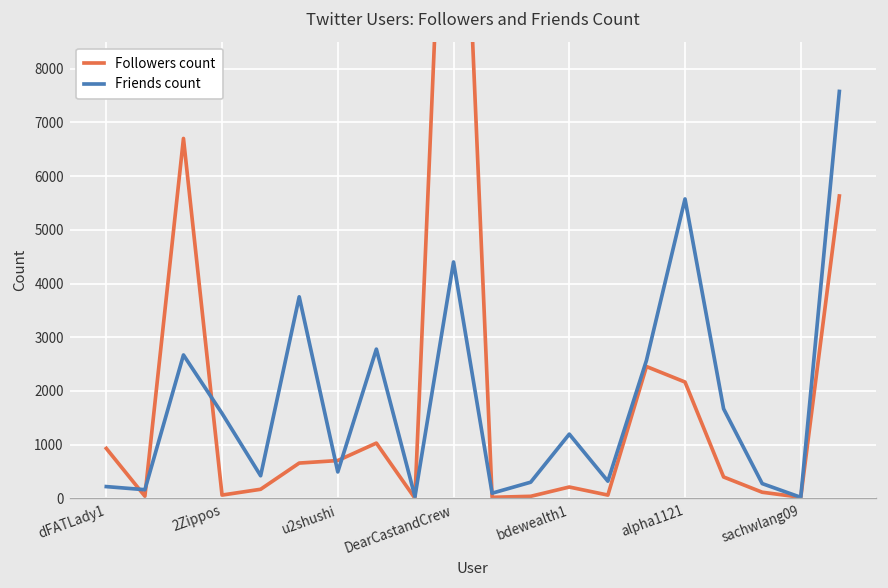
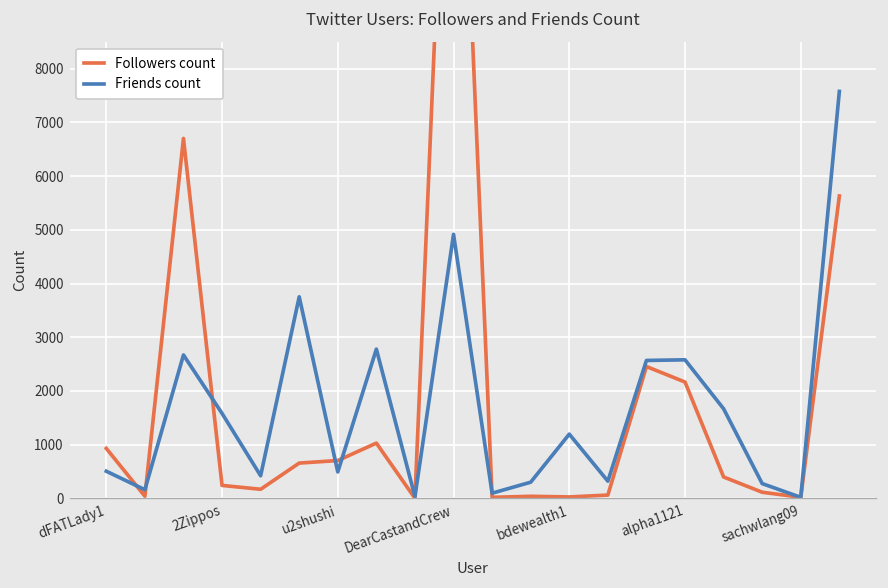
Friends count, dFATLady1: 200 -> 500
Followers count, 2Zippos: 100 -> 200
Friends count, DearCastandCrew: 4400 -> 4900
Followers count, bdewealth1: 200 -> 0
Friends count, alpha1121: 5600 -> 2600
